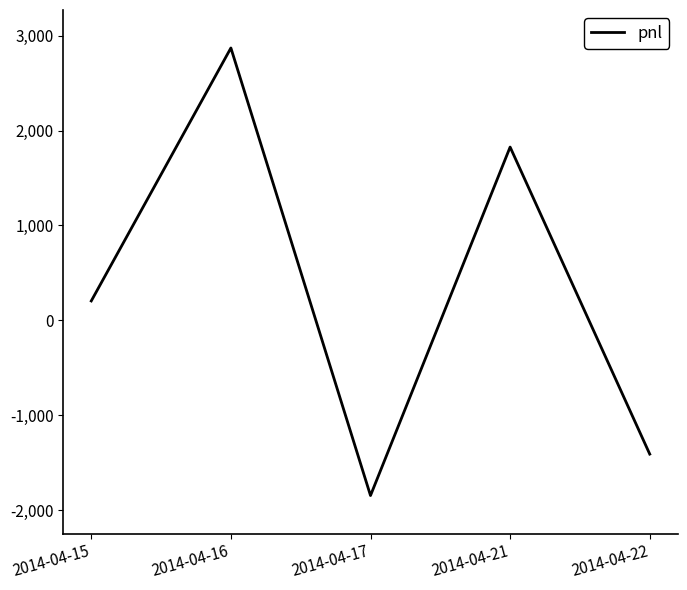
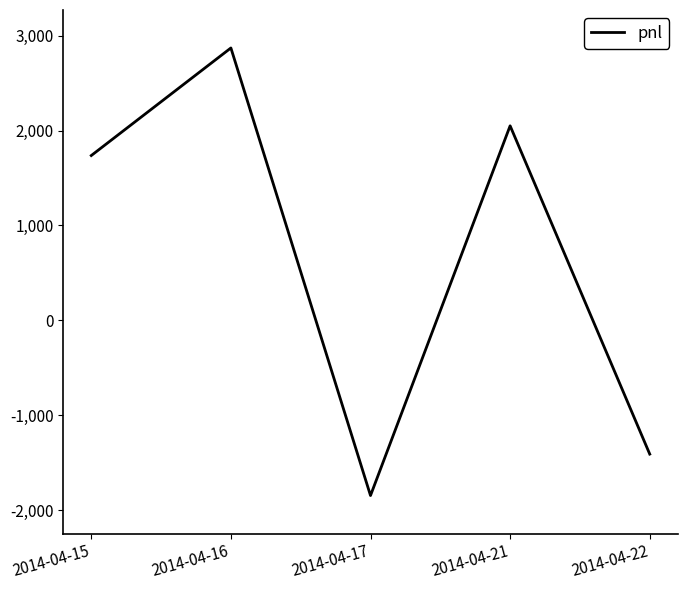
2014-04-15: 200 -> 1,700
2014-04-21: 1,800 -> 2,100
